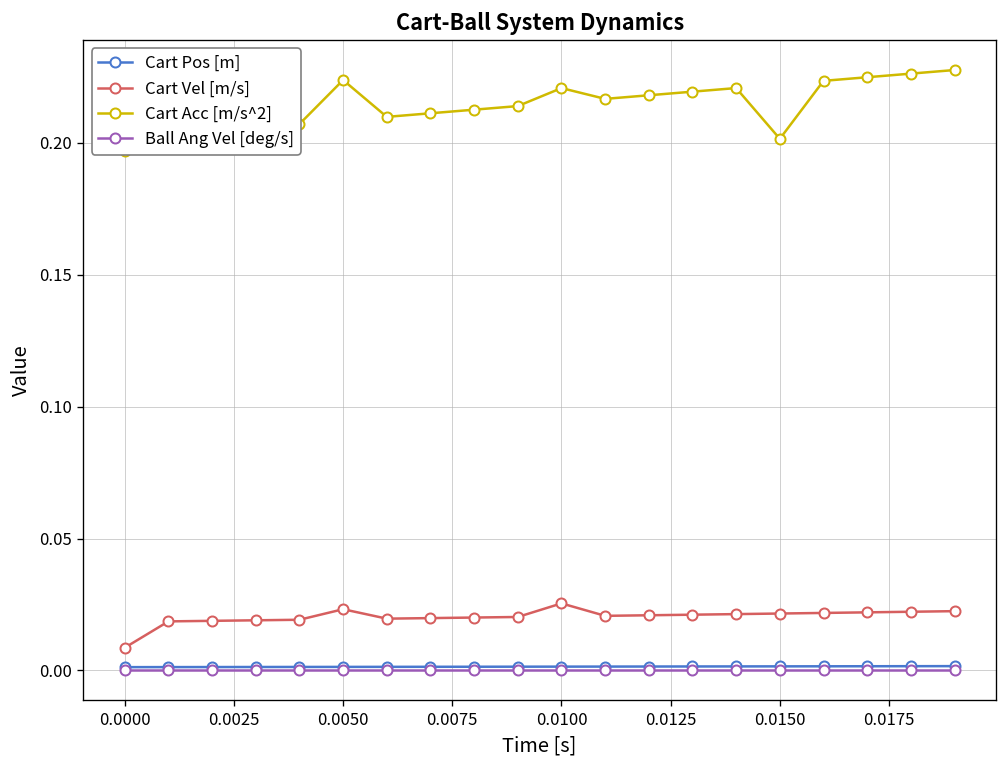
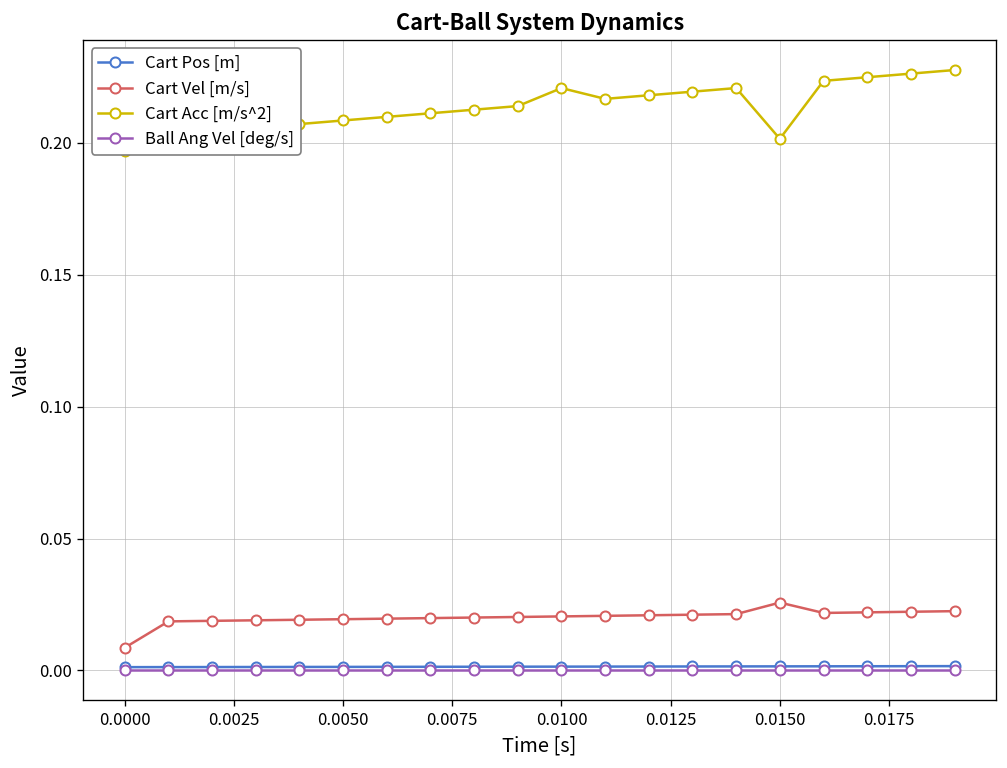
Cart Vel [m/s], 0.0050: 0.023 -> 0.019
Cart Acc [m/s^2], 0.0050: 0.224 -> 0.208
Cart Vel [m/s], 0.0100: 0.025 -> 0.020
Cart Vel [m/s], 0.0150: 0.022 -> 0.026
